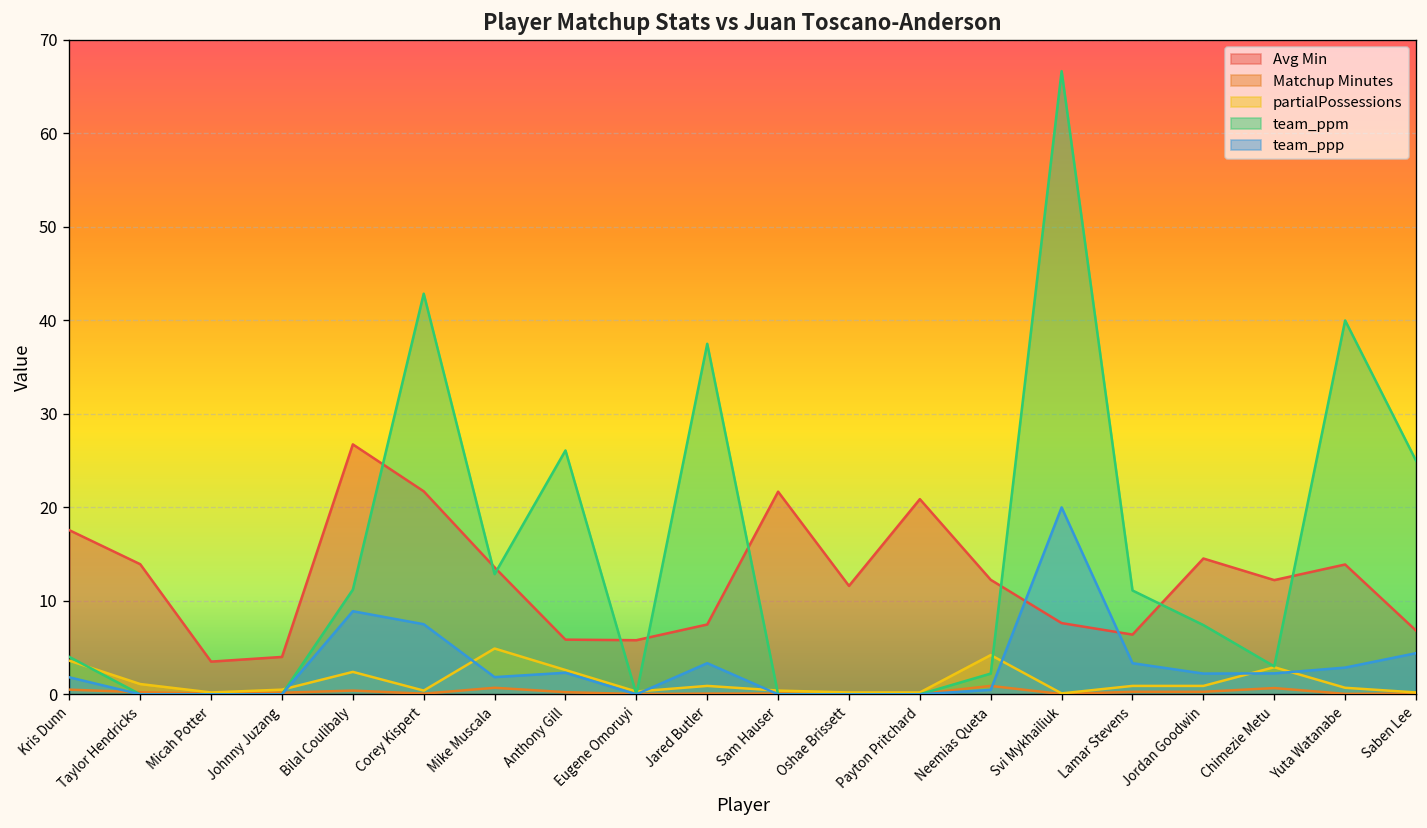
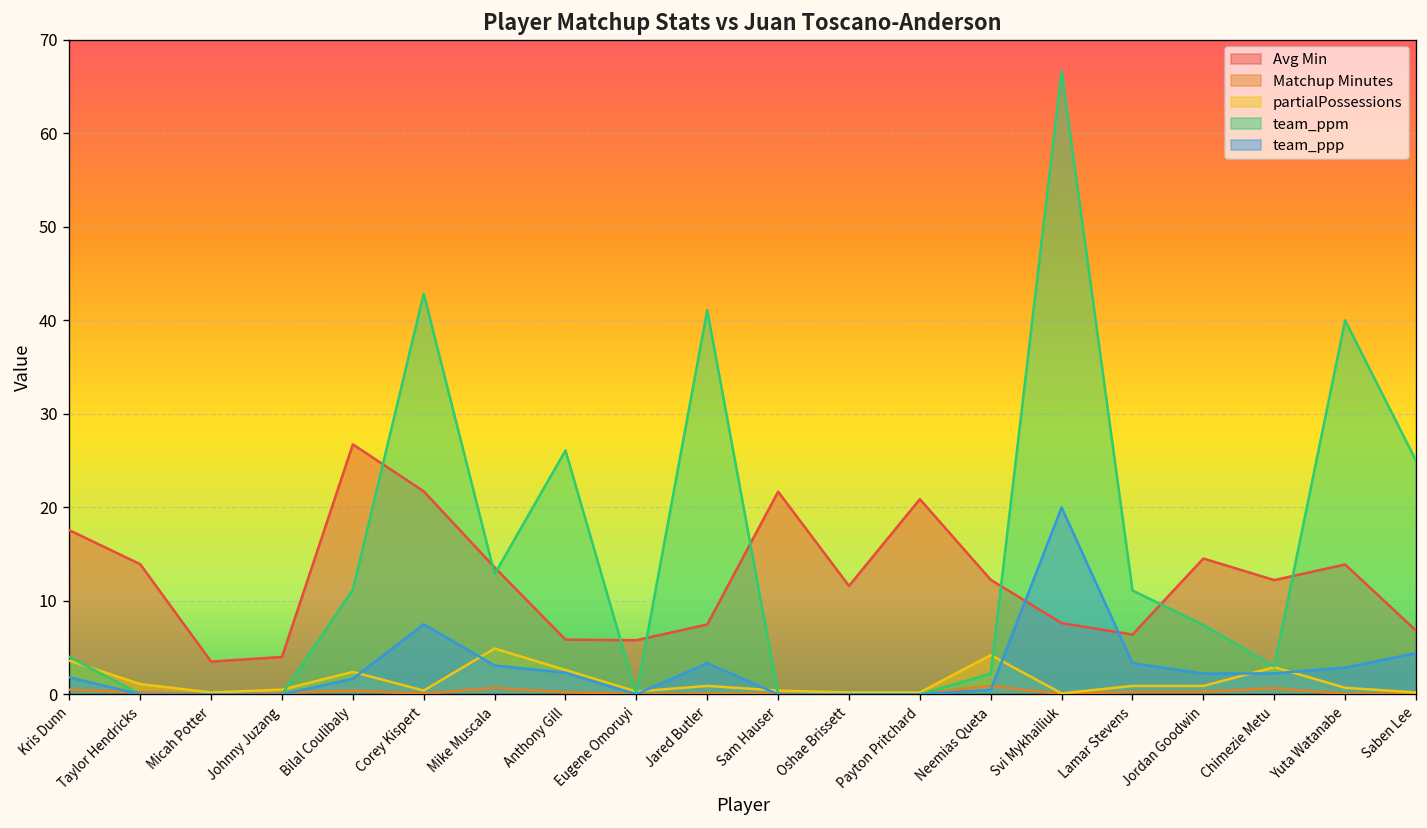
team_ppp, Bilal Coulibaly: 9 -> 2
team_ppp, Mike Muscala: 2 -> 3
team_ppm, Jared Butler: 38 -> 41
